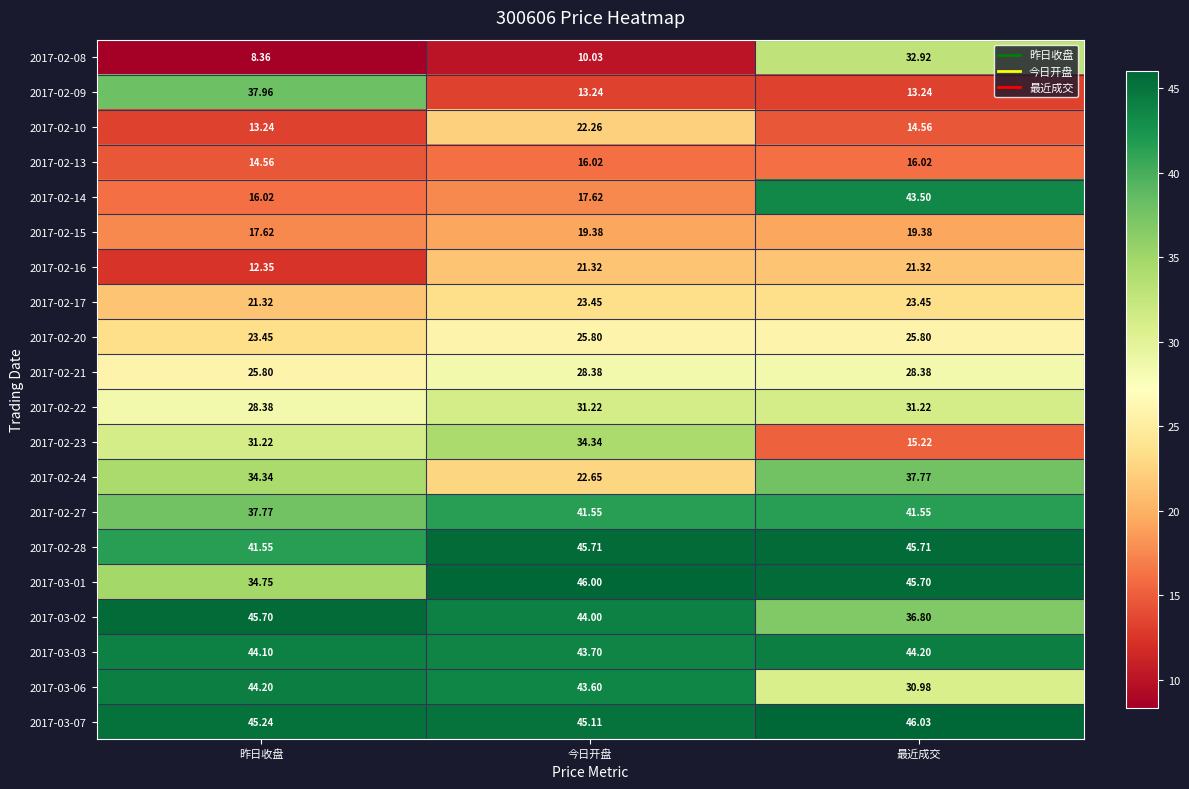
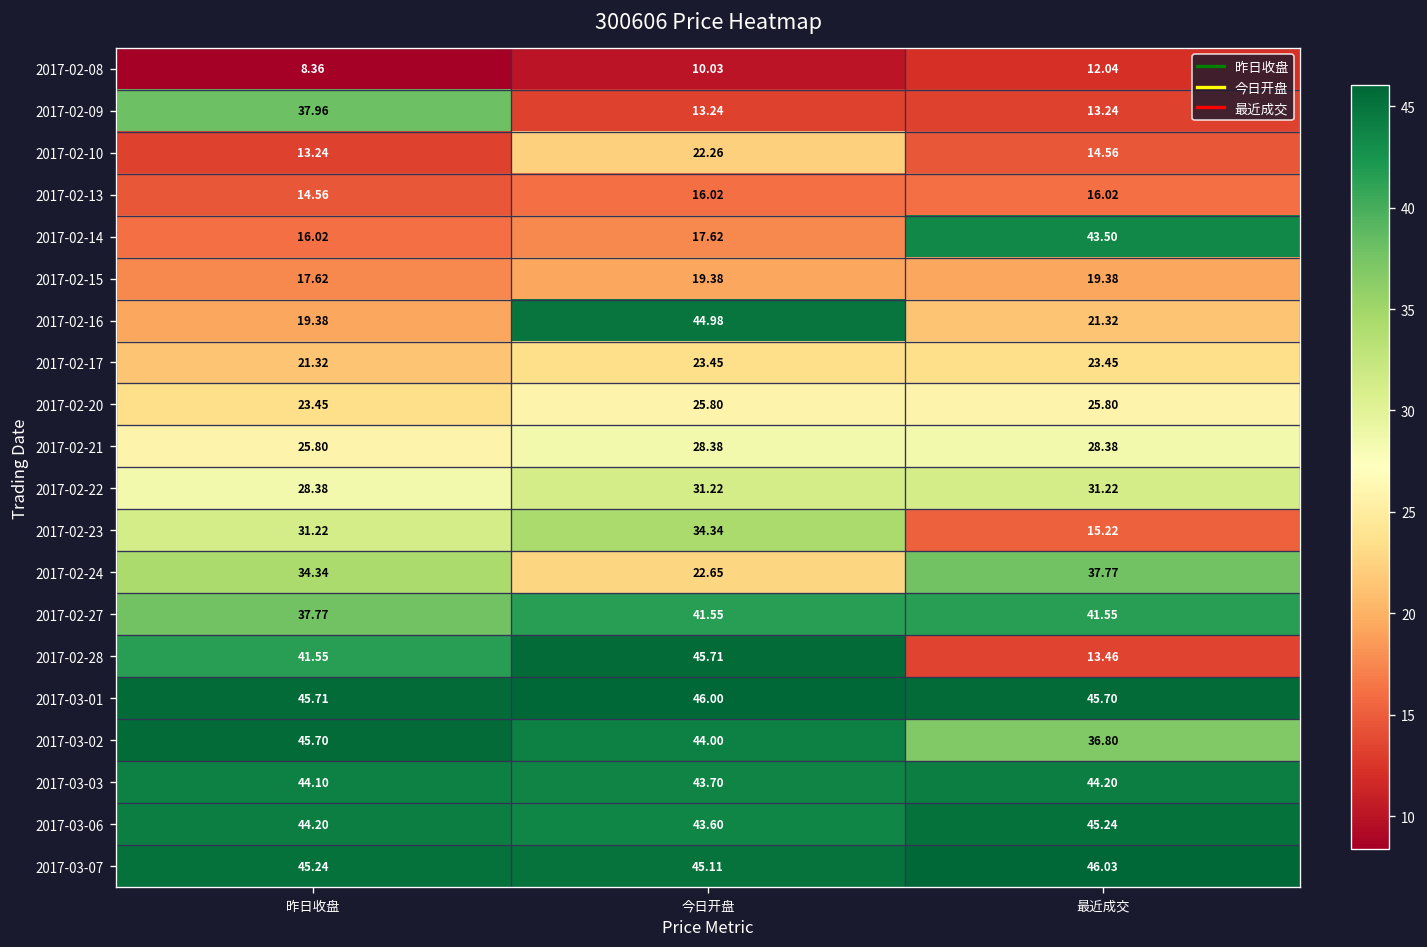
2017-02-08, 最近成交: 32.92 -> 12.04
2017-02-16, 昨日收盘: 12.35 -> 19.38
2017-02-16, 今日开盘: 21.32 -> 44.98
2017-02-28, 最近成交: 45.71 -> 13.46
2017-03-01, 昨日收盘: 34.75 -> 45.71
2017-03-06, 最近成交: 30.98 -> 45.24
